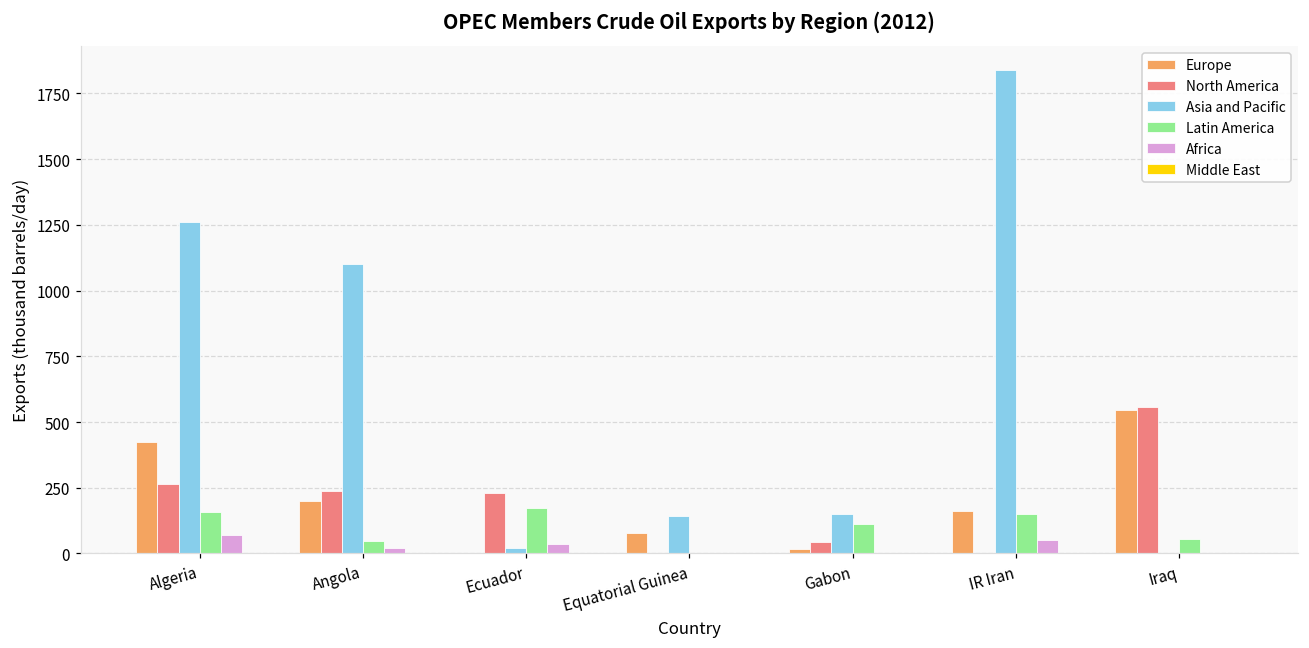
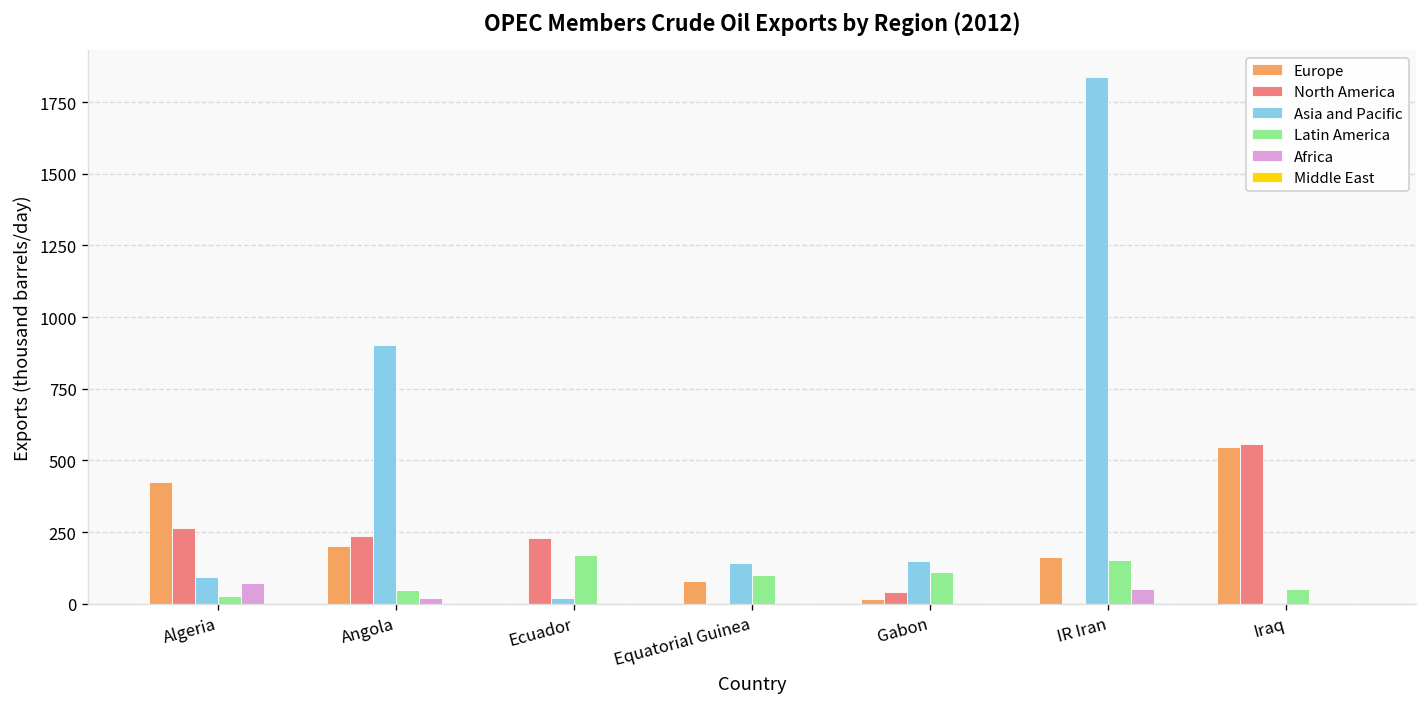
Asia and Pacific, Algeria: 1260 -> 90
Latin America, Algeria: 160 -> 30
Asia and Pacific, Angola: 1100 -> 900
Africa, Ecuador: 40 -> 0
Latin America, Equatorial Guinea: 0 -> 100
